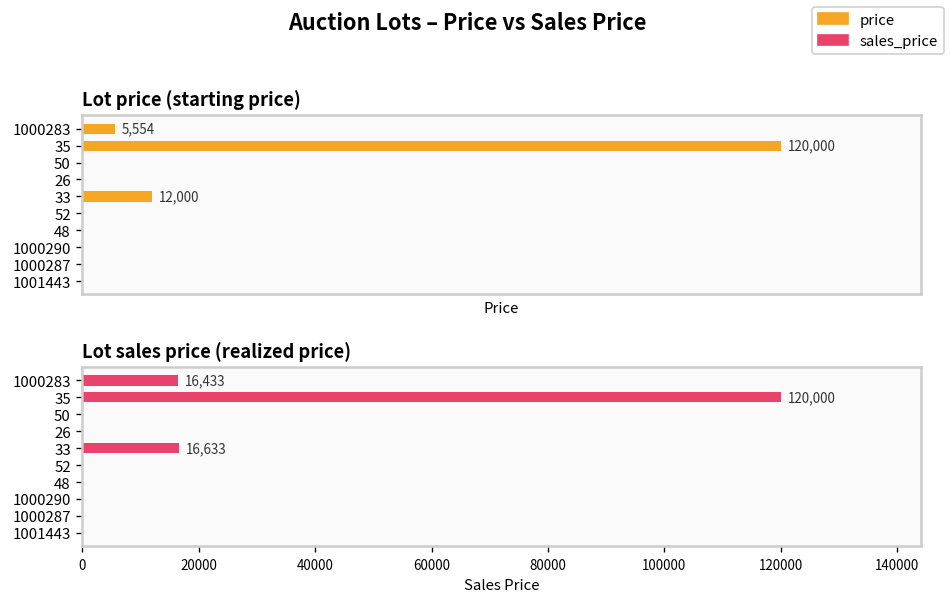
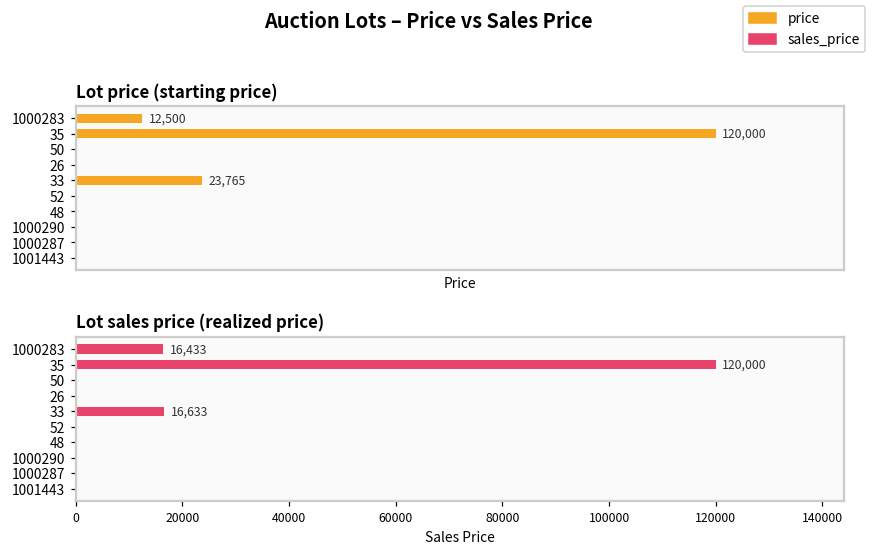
Lot price (starting price), 1000283: 5,554 -> 12,500
Lot price (starting price), 33: 12,000 -> 23,765
